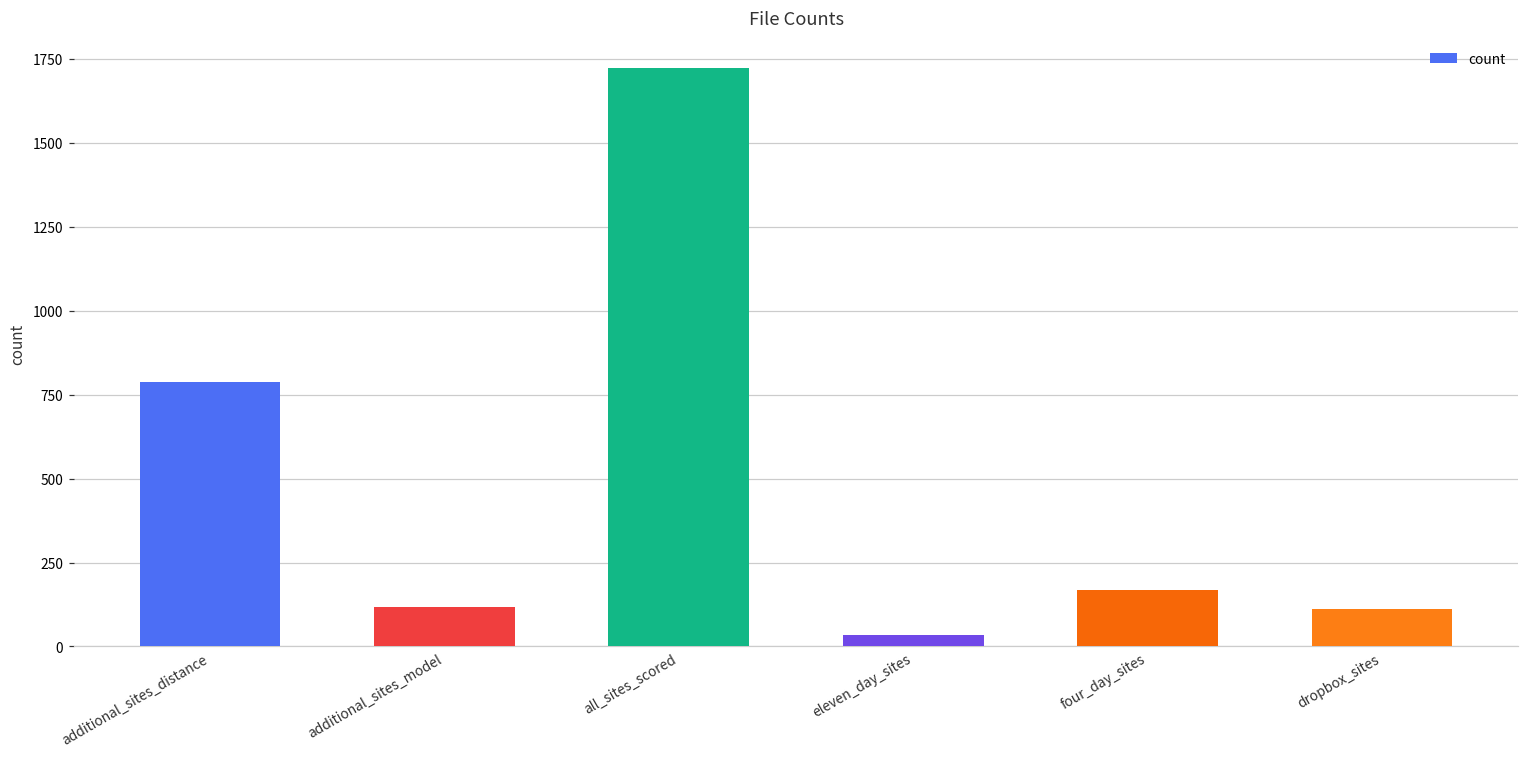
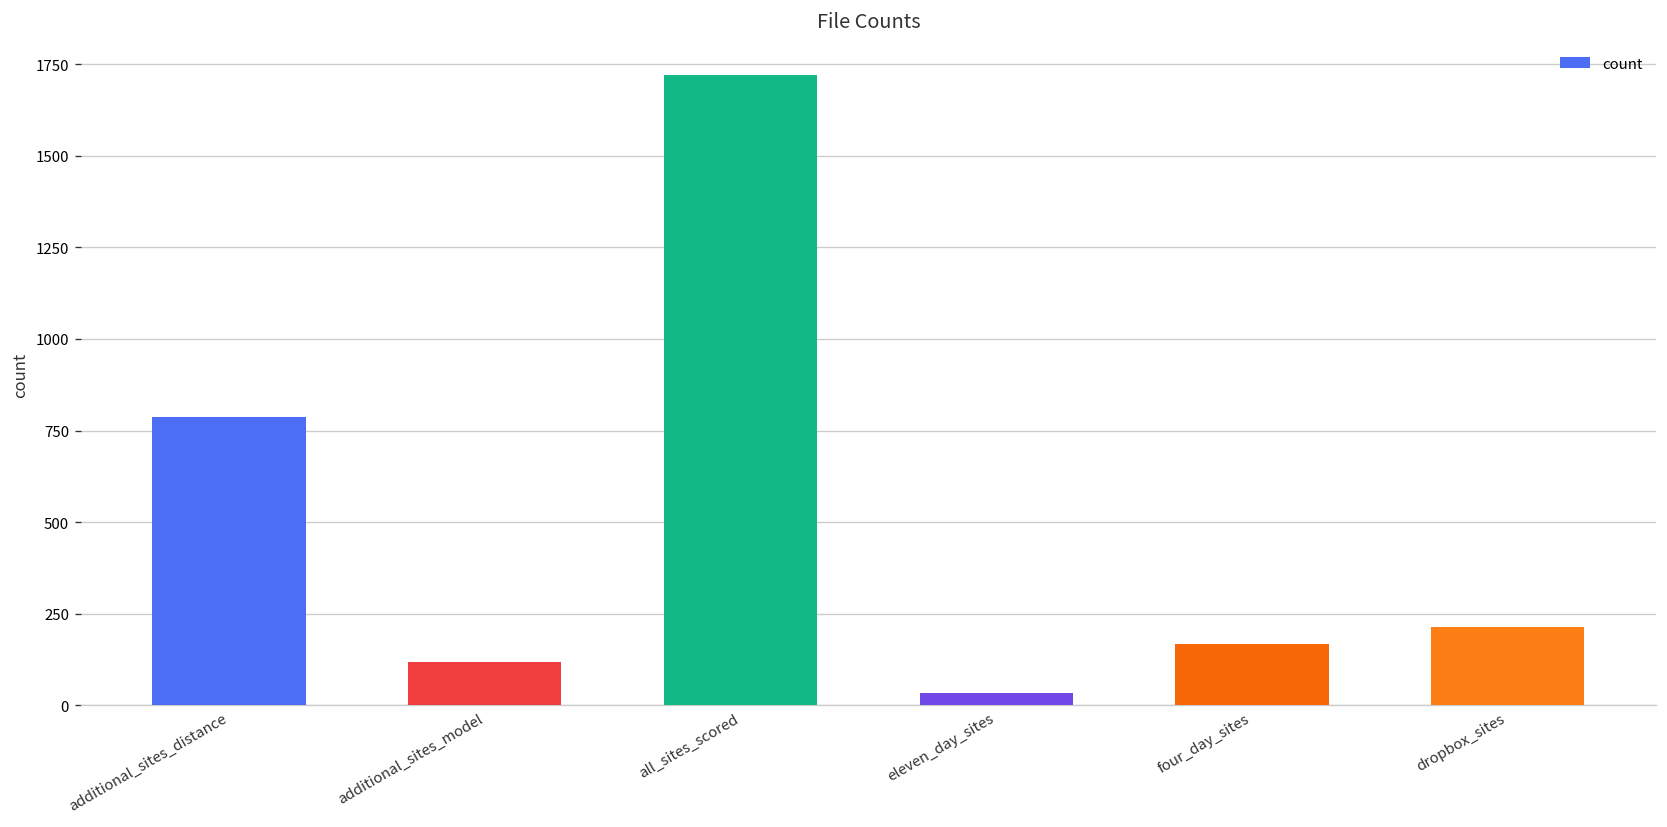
dropbox_sites: 110 -> 220
